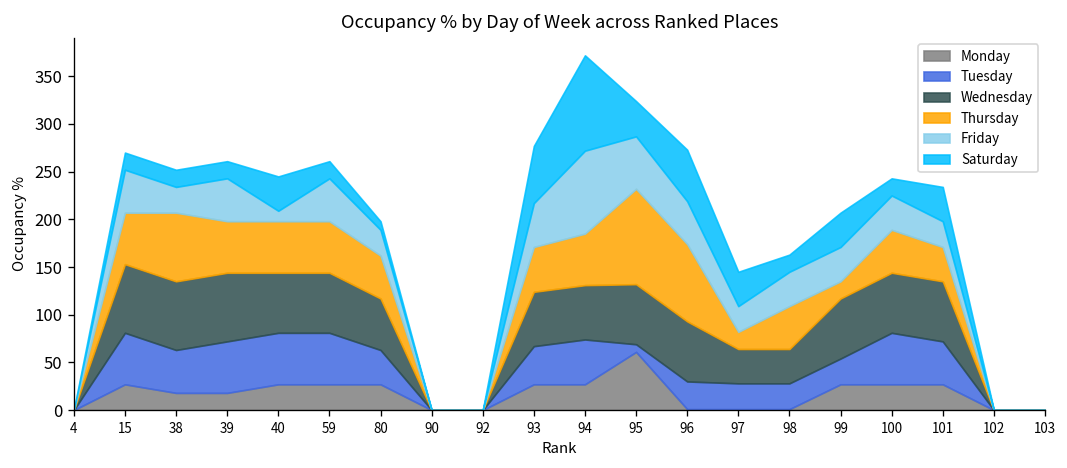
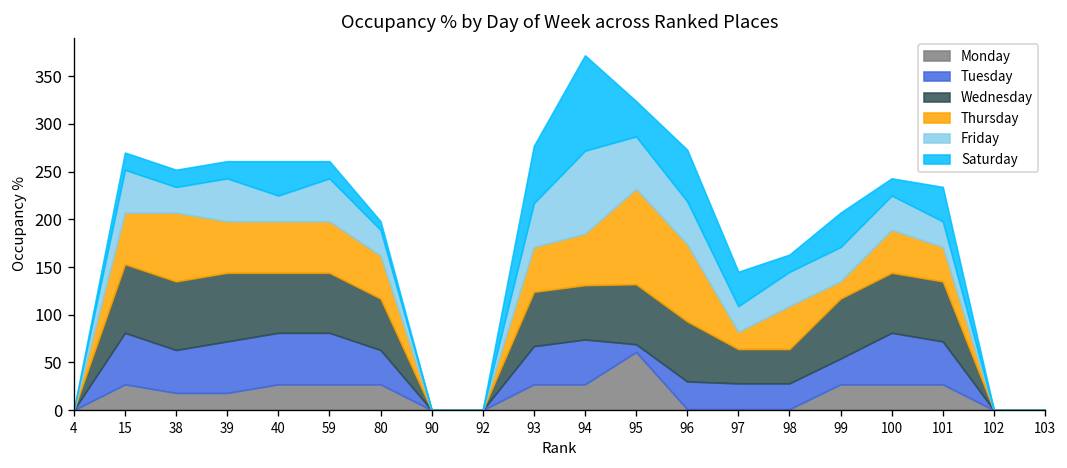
Friday, 40: 10 -> 30
